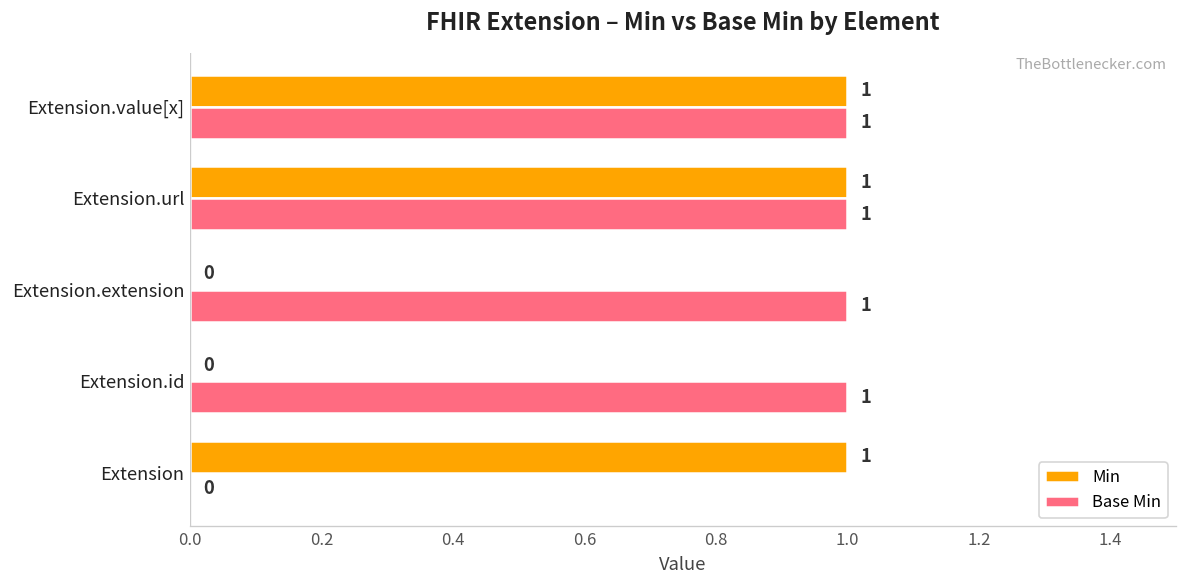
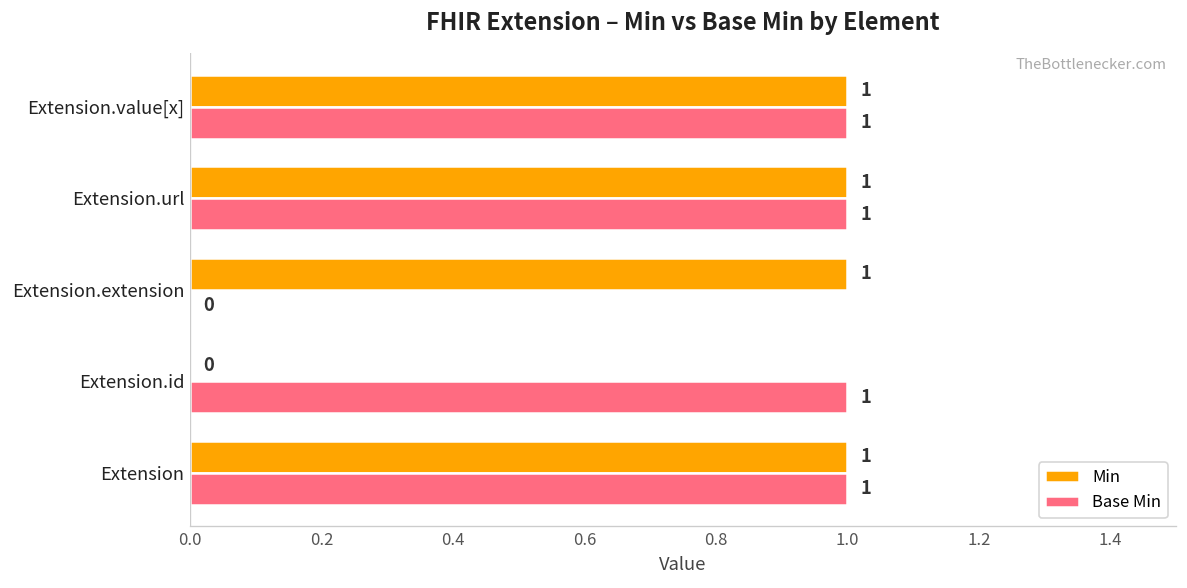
Min, Extension.extension: 0 -> 1
Base Min, Extension.extension: 1 -> 0
Base Min, Extension: 0 -> 1
